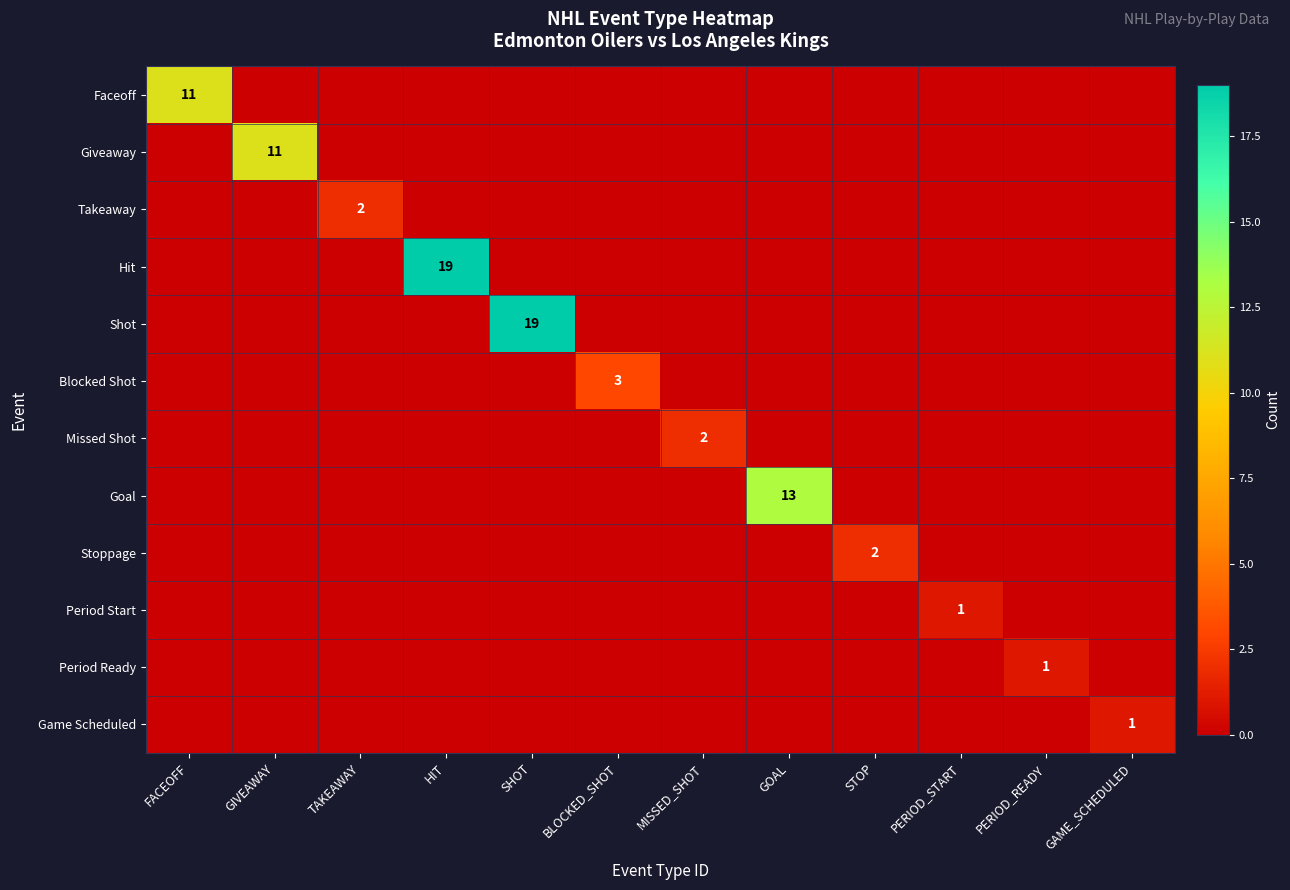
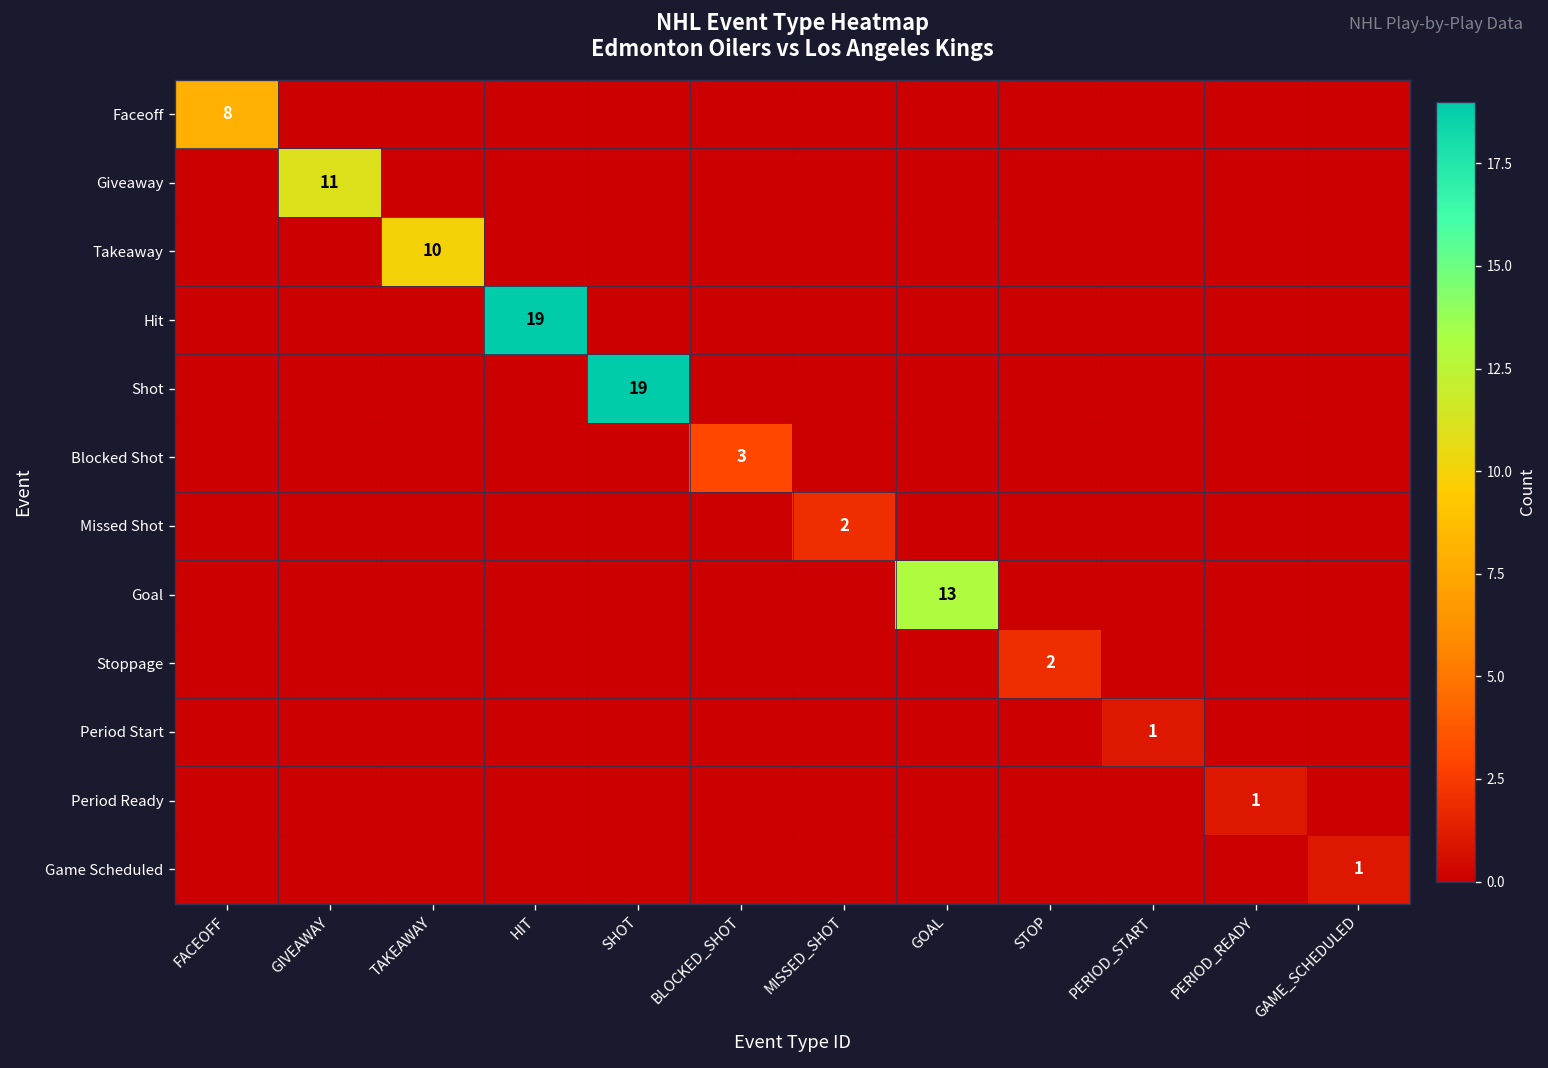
Faceoff, FACEOFF: 11 -> 8
Takeaway, TAKEAWAY: 2 -> 10
